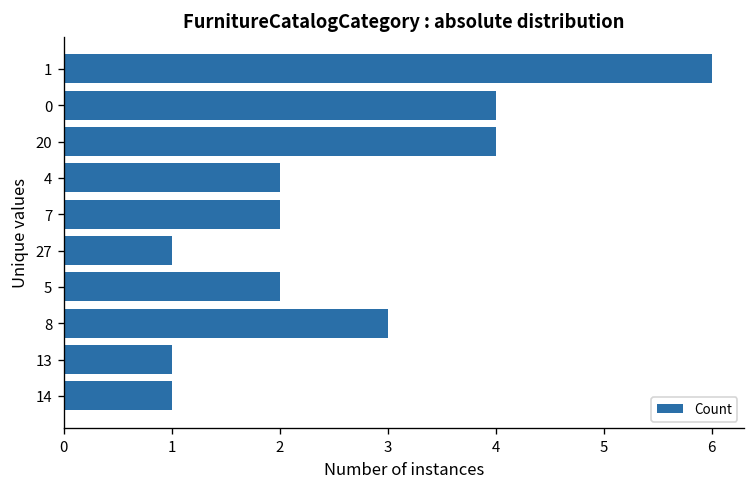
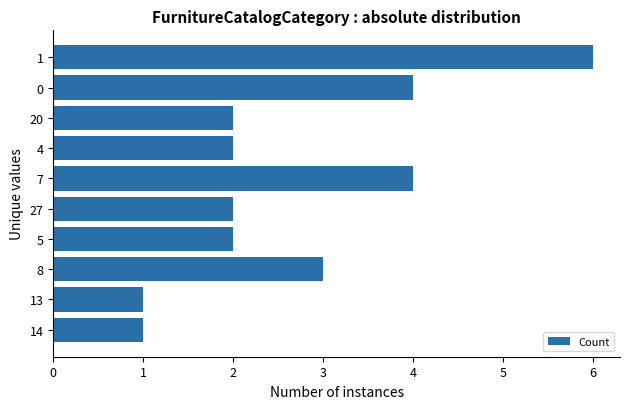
20: 4 -> 2
7: 2 -> 4
27: 1 -> 2
